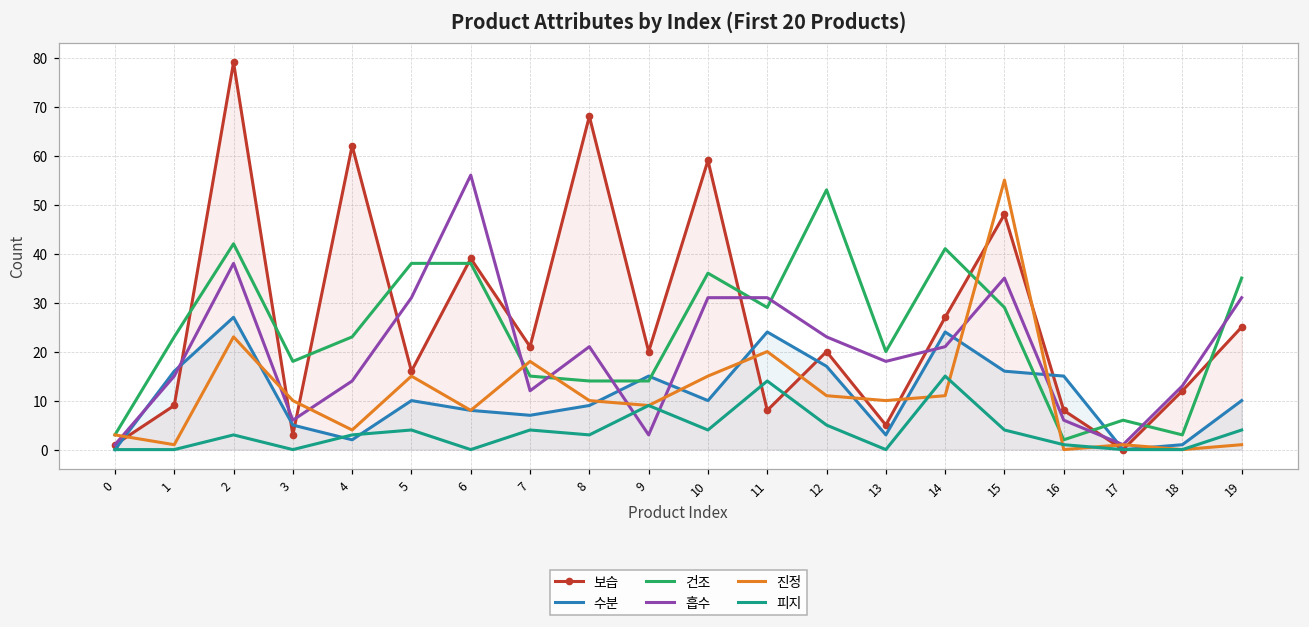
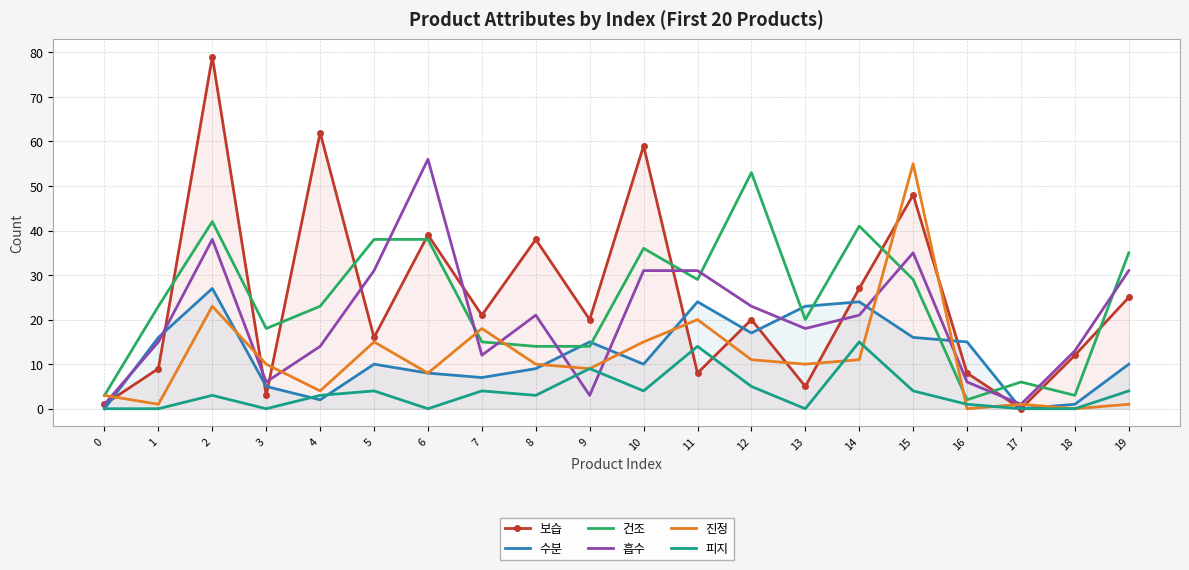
보습, 8: 68 -> 38
수분, 13: 3 -> 23
